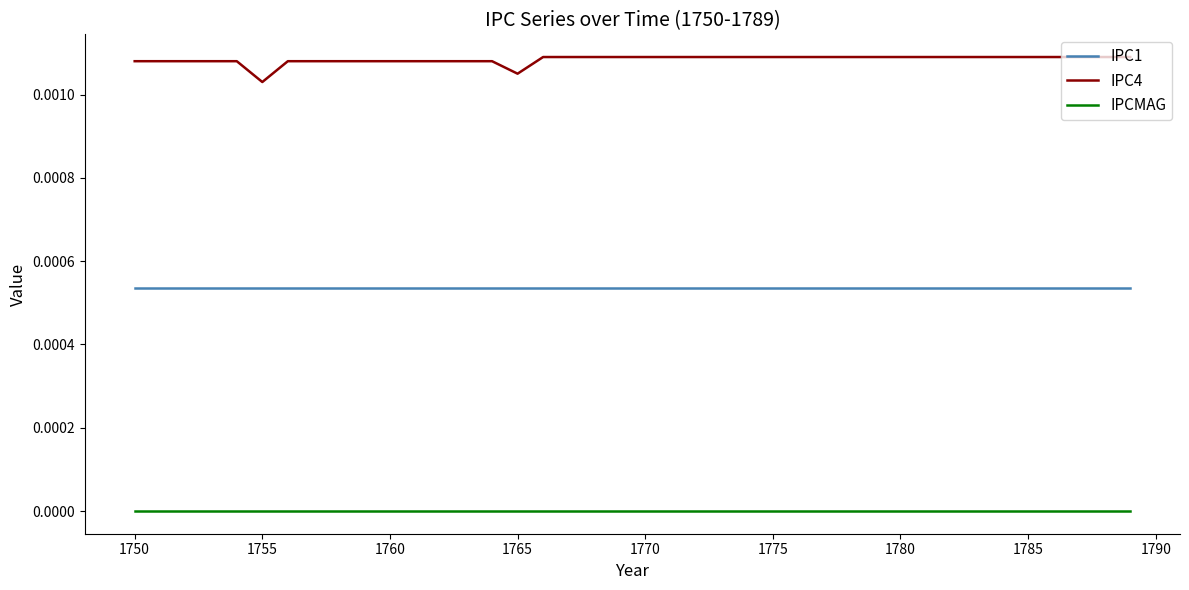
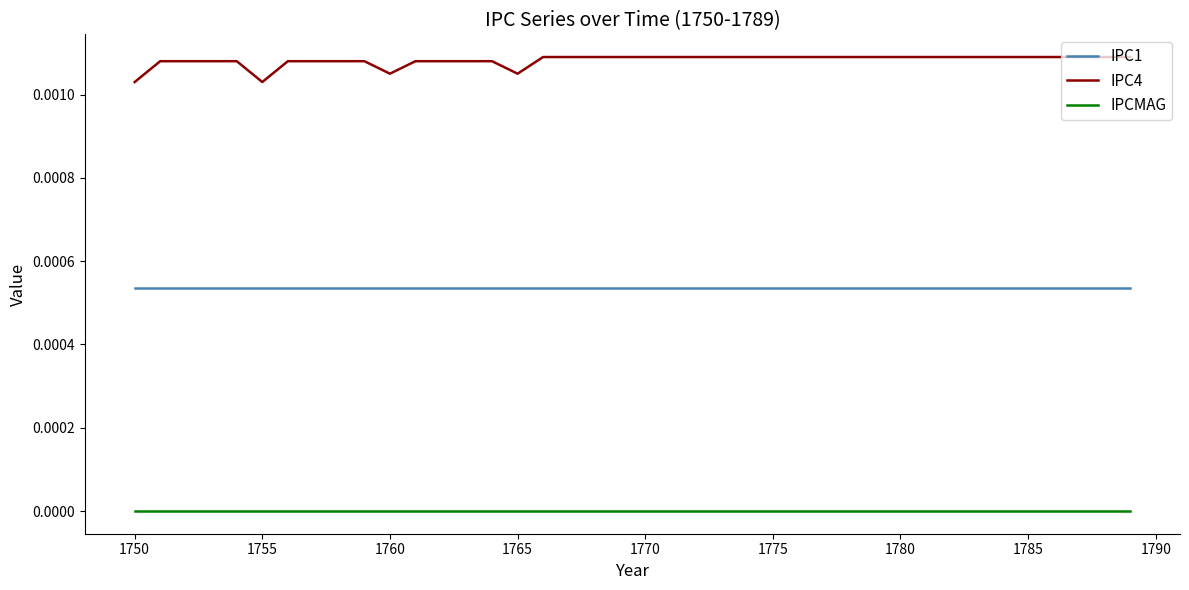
IPC4, 1750: 0.00108 -> 0.00103
IPC4, 1760: 0.00108 -> 0.00105
